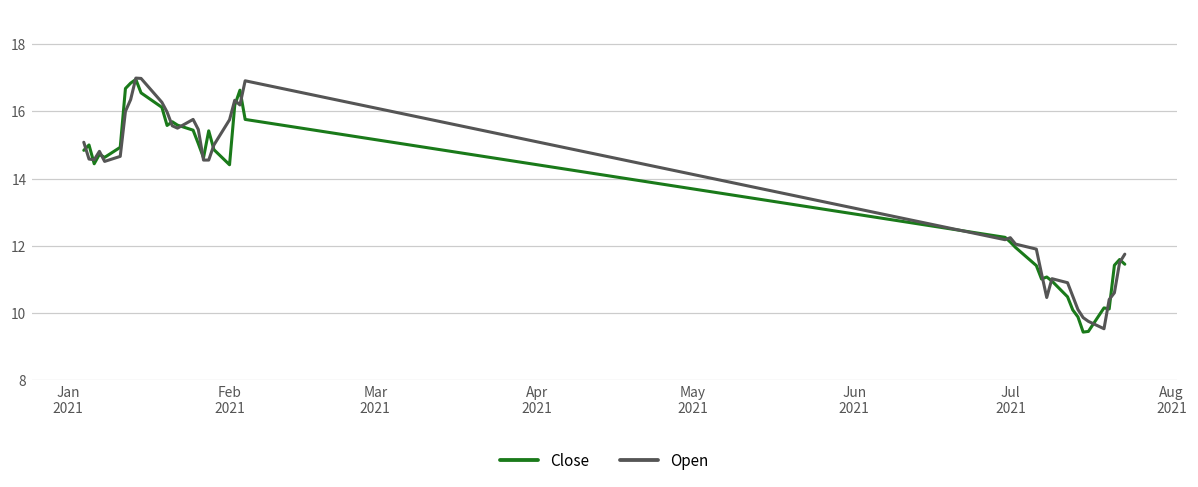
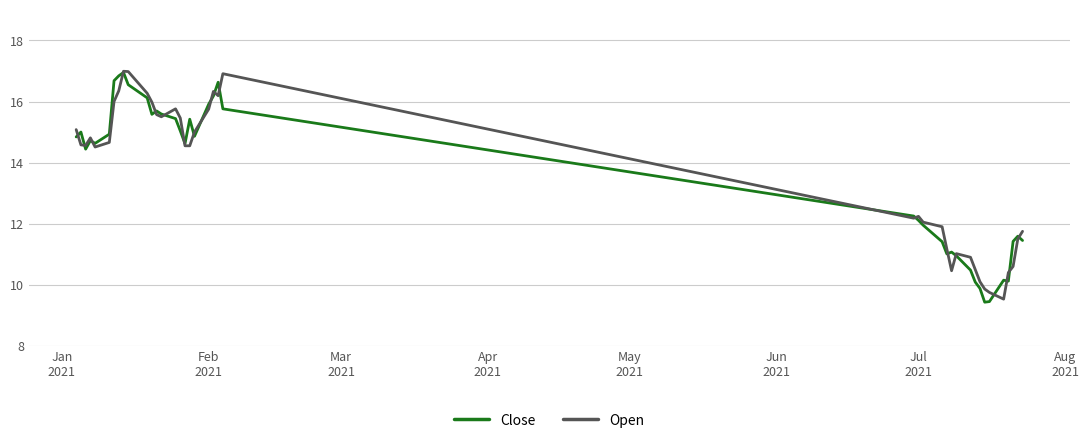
Close, Feb 2021: 14.4 -> 15.9
